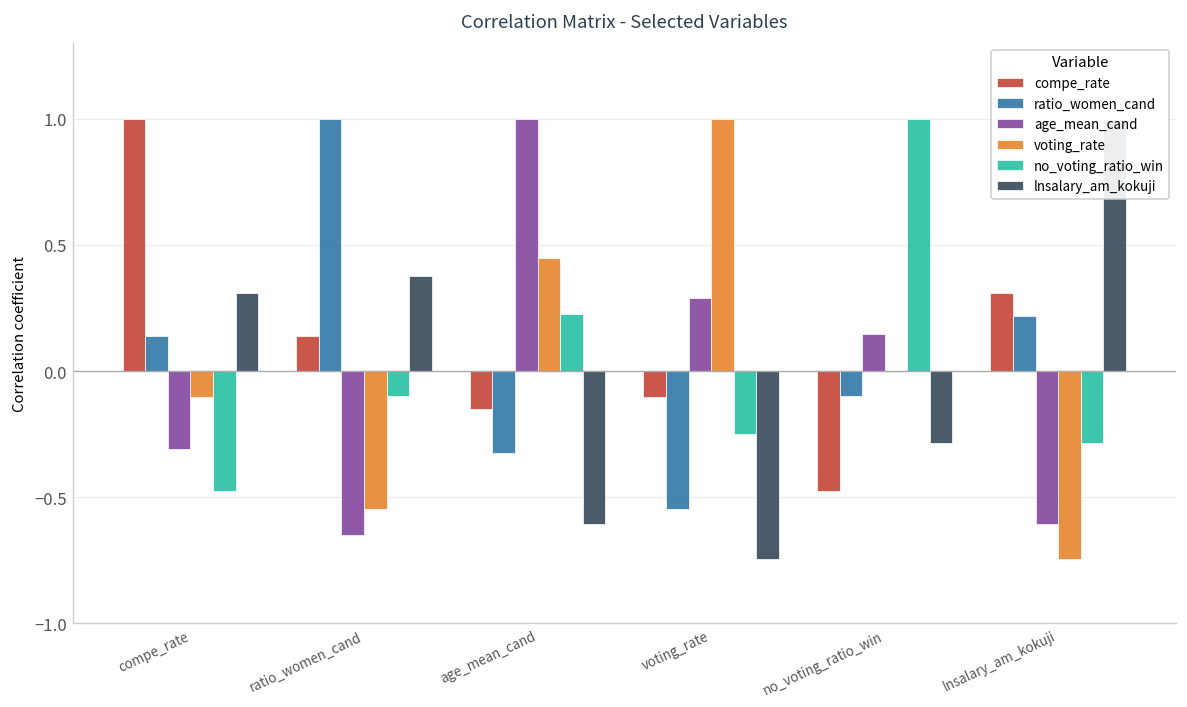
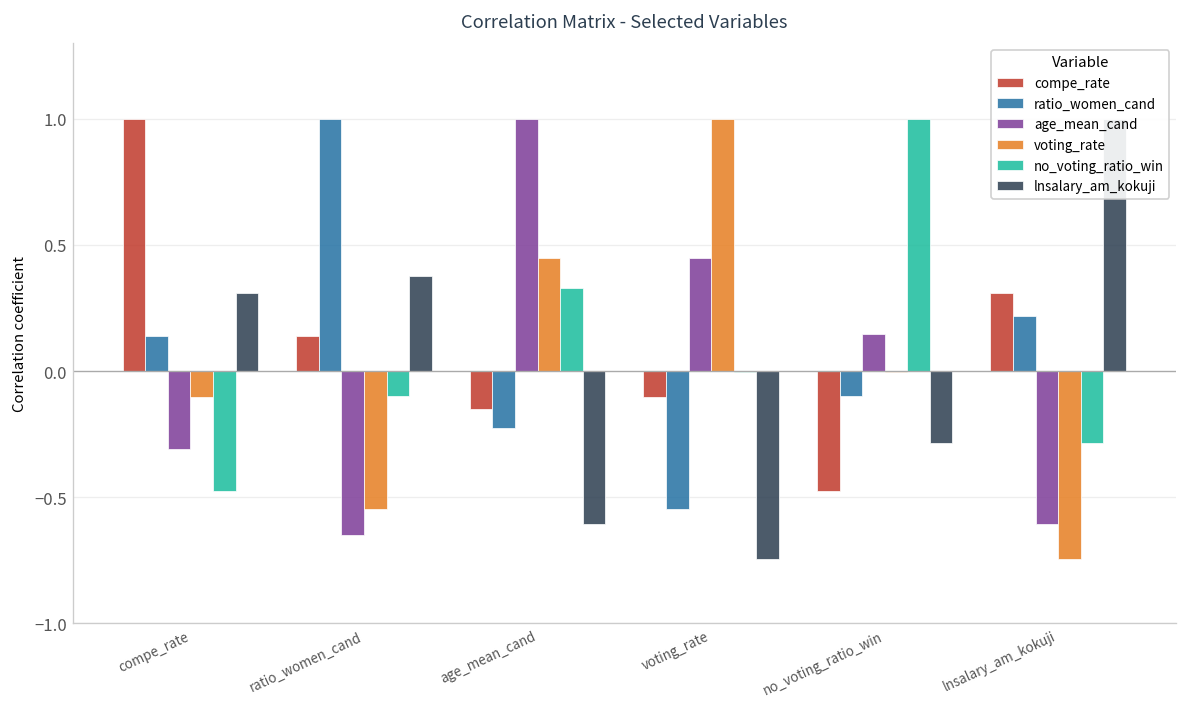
ratio_women_cand, age_mean_cand: -0.32 -> -0.23
no_voting_ratio_win, age_mean_cand: 0.22 -> 0.33
age_mean_cand, voting_rate: 0.29 -> 0.45
no_voting_ratio_win, voting_rate: -0.25 -> -0.01
